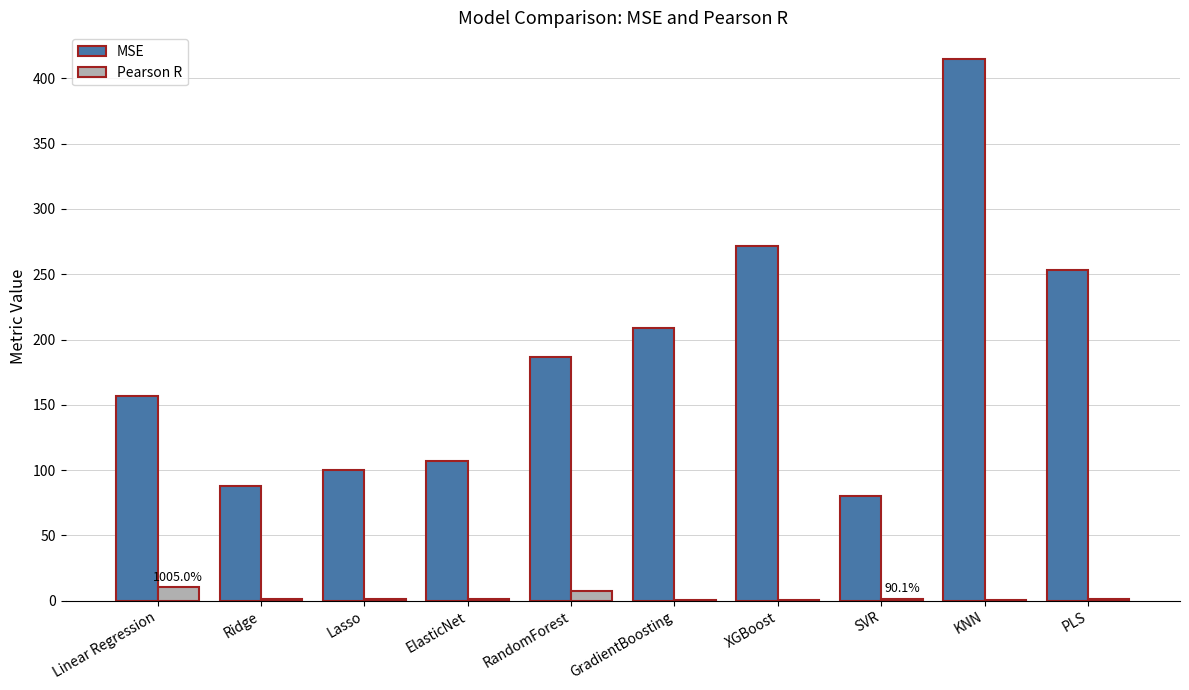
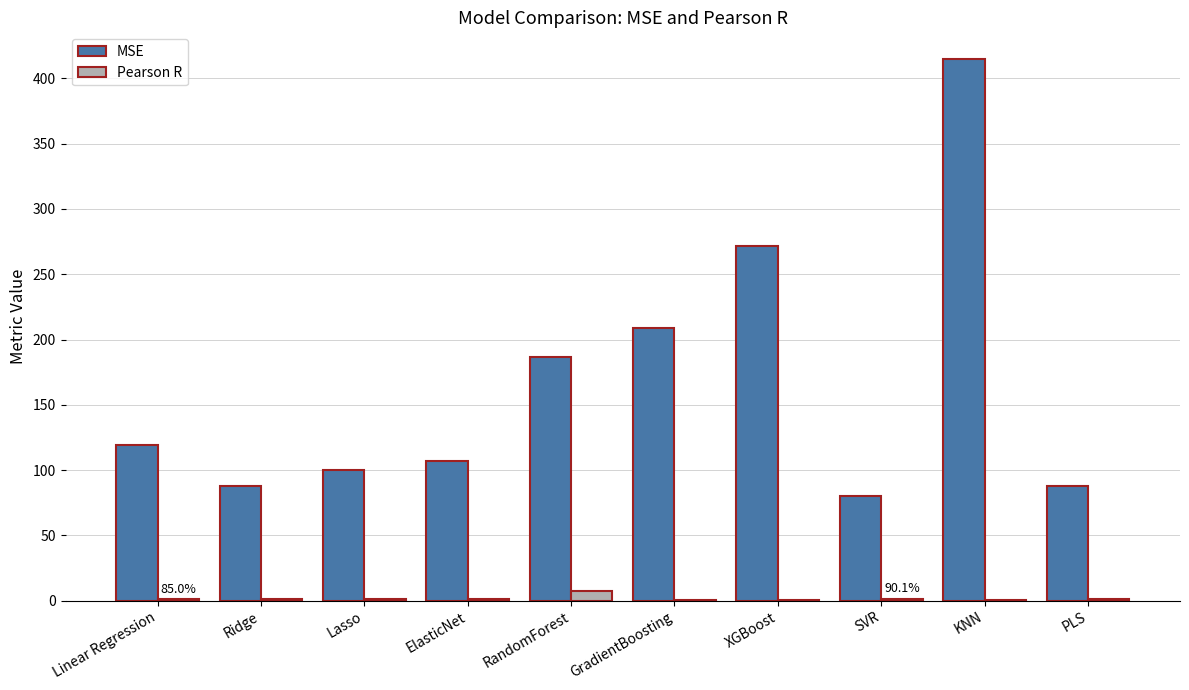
MSE, Linear Regression: 157 -> 119
Pearson R, Linear Regression: 1005.0% -> 85.0%
MSE, PLS: 254 -> 88
